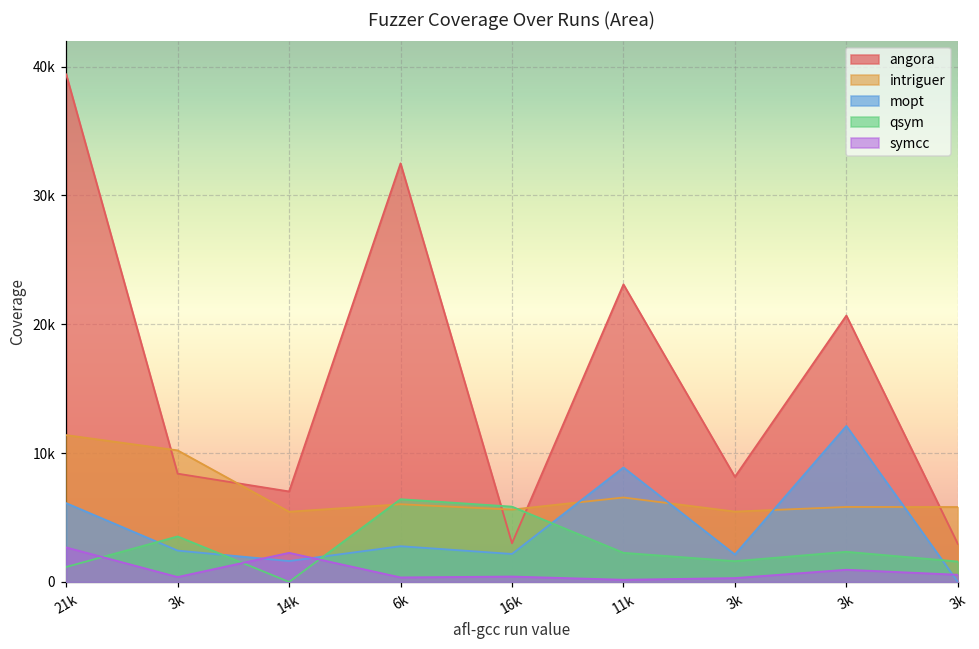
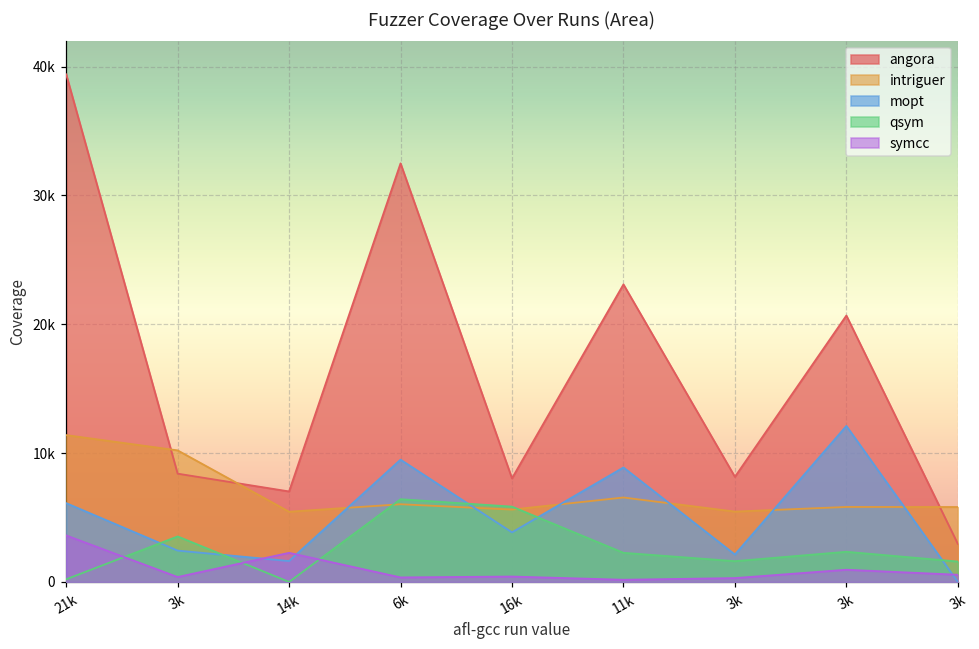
qsym, 21k: 1200 -> 200
symcc, 21k: 2700 -> 3600
mopt, 6k: 2800 -> 9500
angora, 16k: 3000 -> 8000
mopt, 16k: 2200 -> 3800
